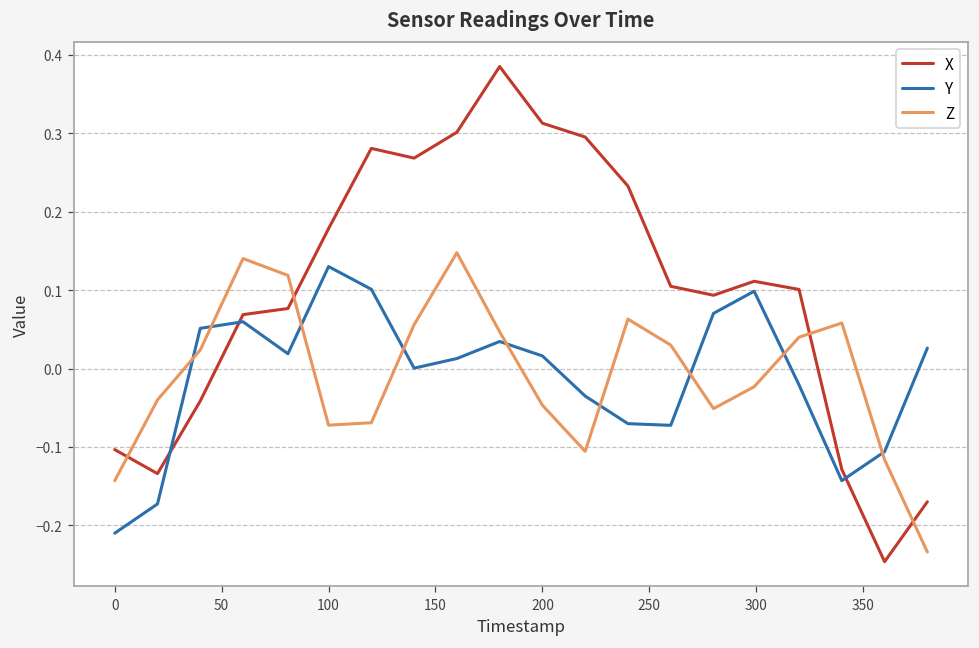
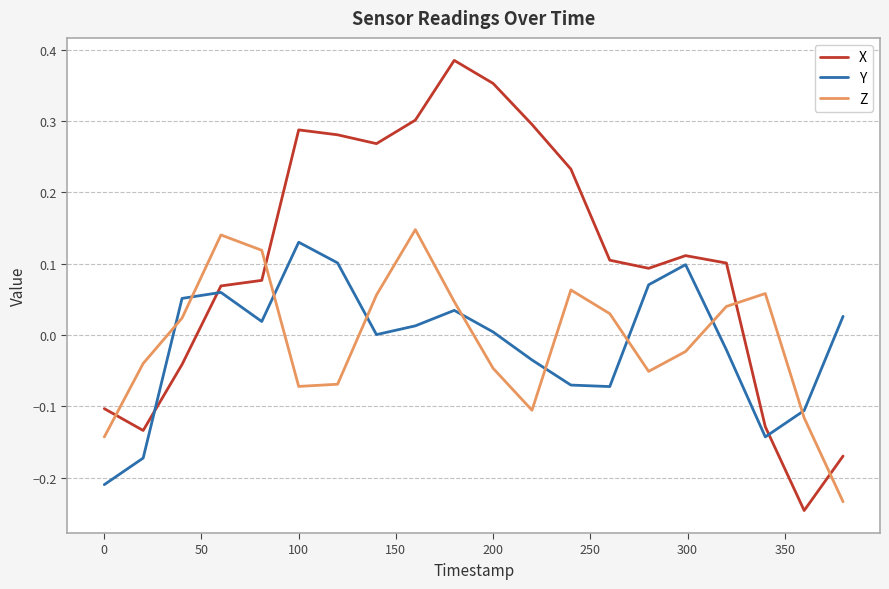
X, 100: 0.18 -> 0.29
X, 200: 0.31 -> 0.35
Y, 200: 0.02 -> 0.00
